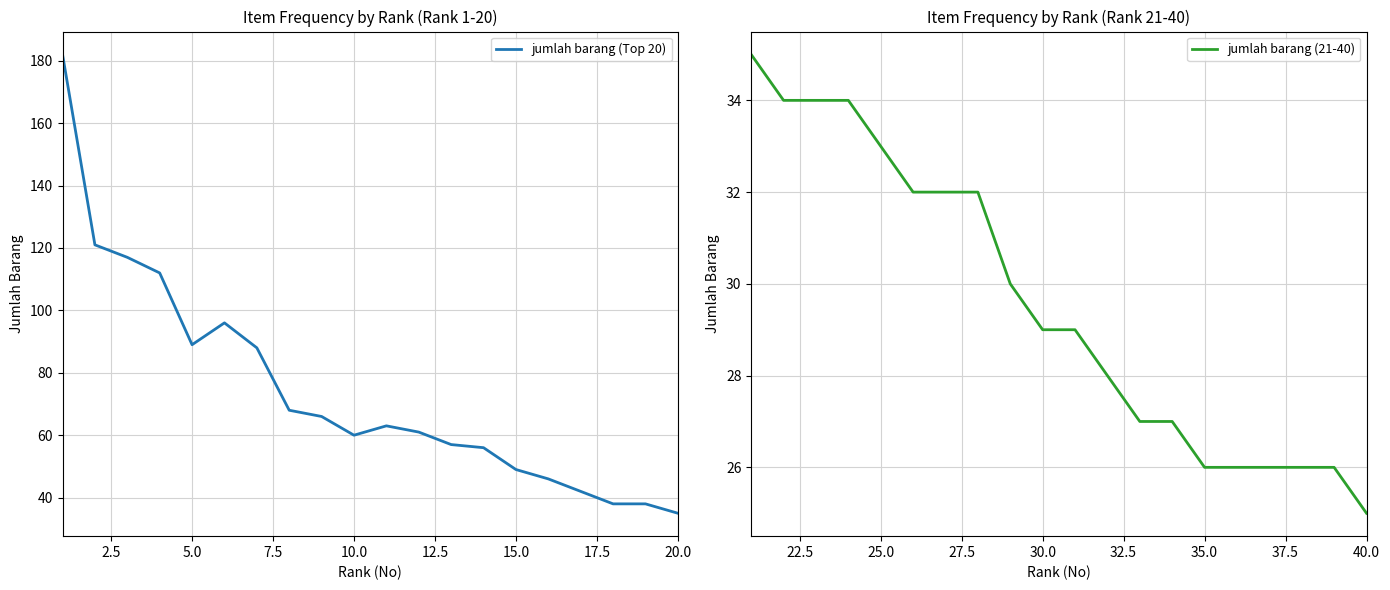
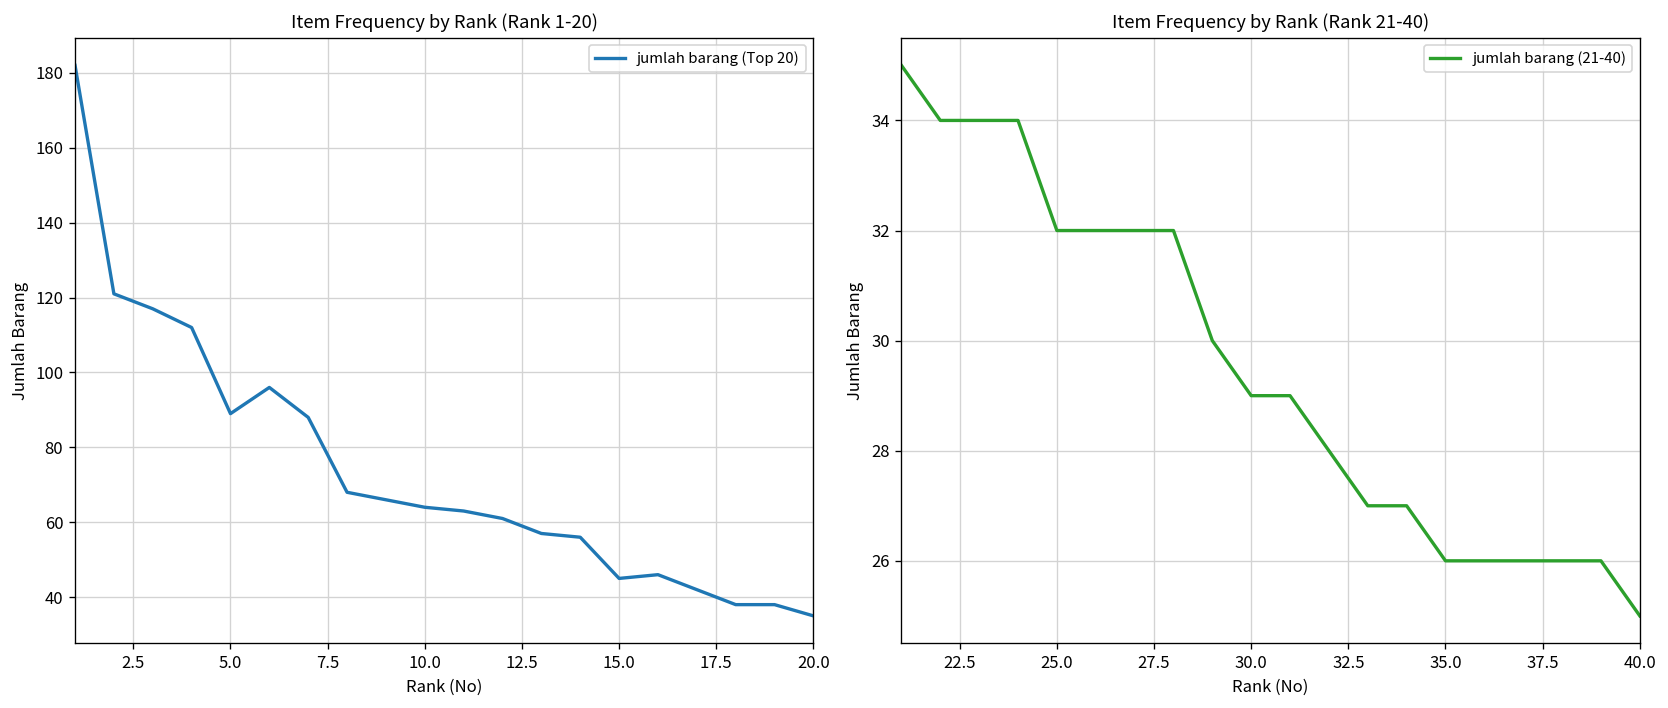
Item Frequency by Rank (Rank 1-20), 10.0: 60 -> 64
Item Frequency by Rank (Rank 1-20), 15.0: 49 -> 45
Item Frequency by Rank (Rank 21-40), 25.0: 33 -> 32
